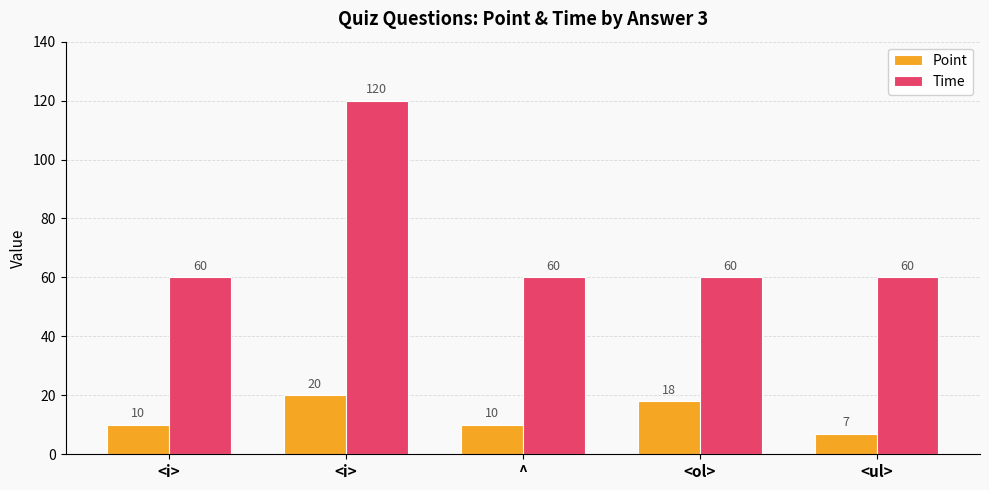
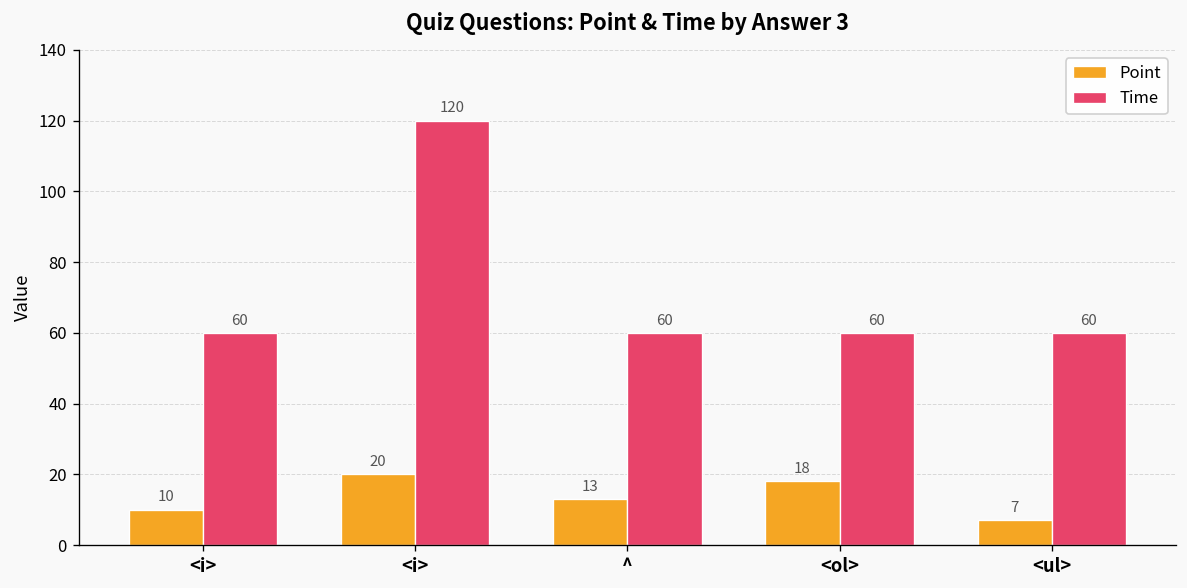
Point, ^: 10 -> 13
